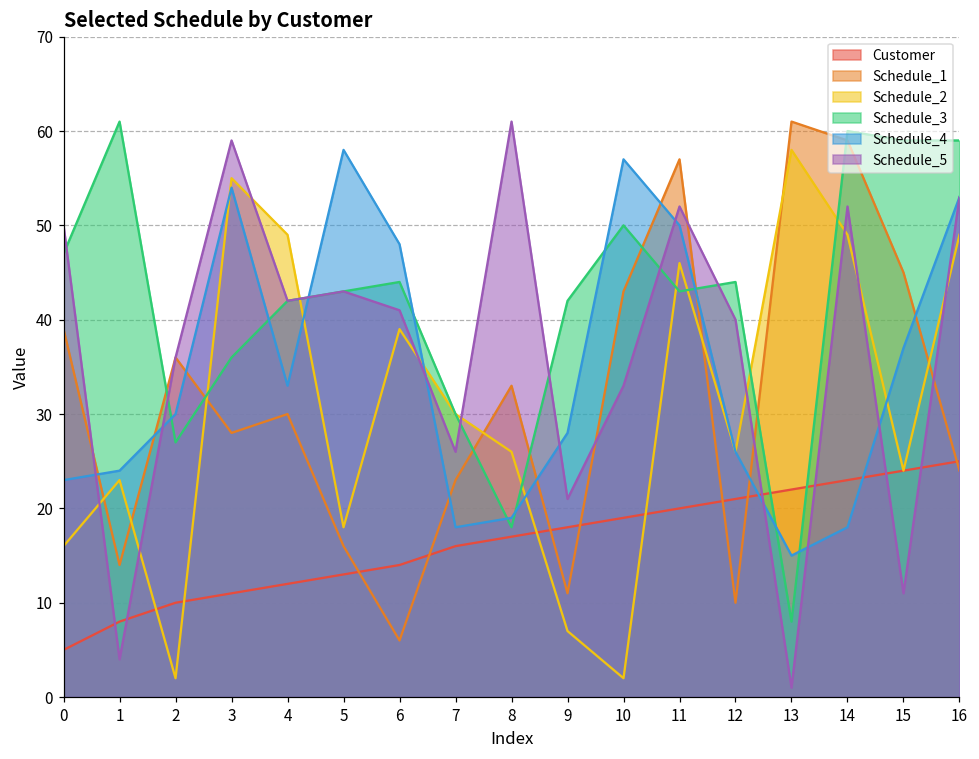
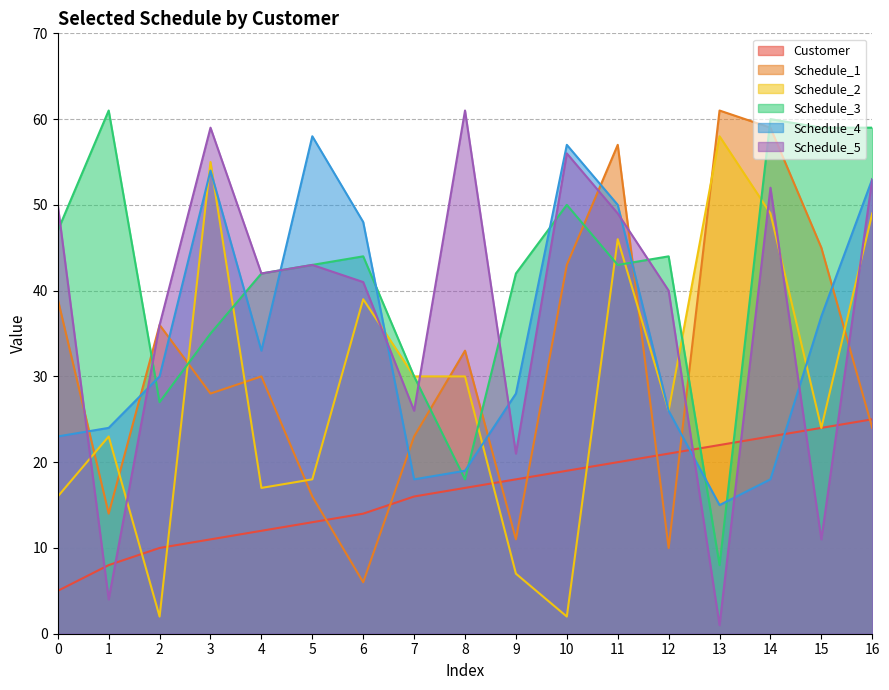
Schedule_3, 3: 36 -> 35
Schedule_2, 4: 49 -> 17
Schedule_2, 8: 26 -> 30
Schedule_5, 10: 33 -> 56
Schedule_5, 11: 52 -> 49
